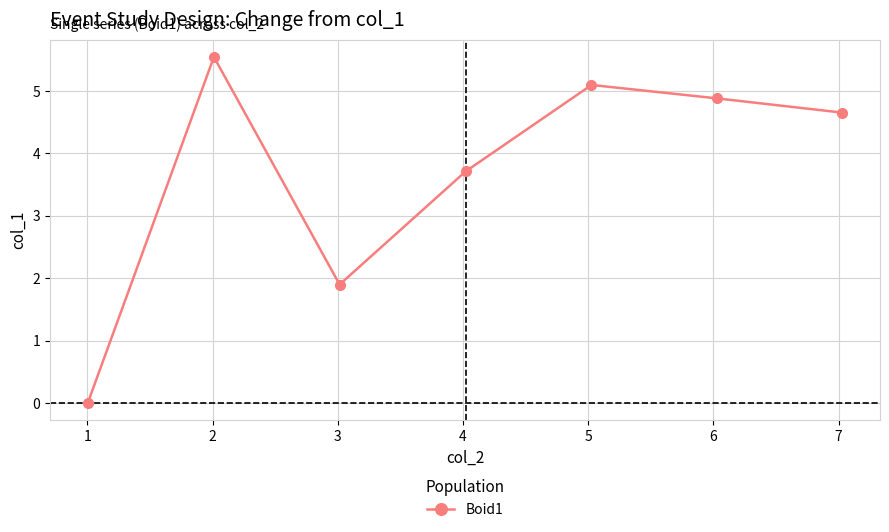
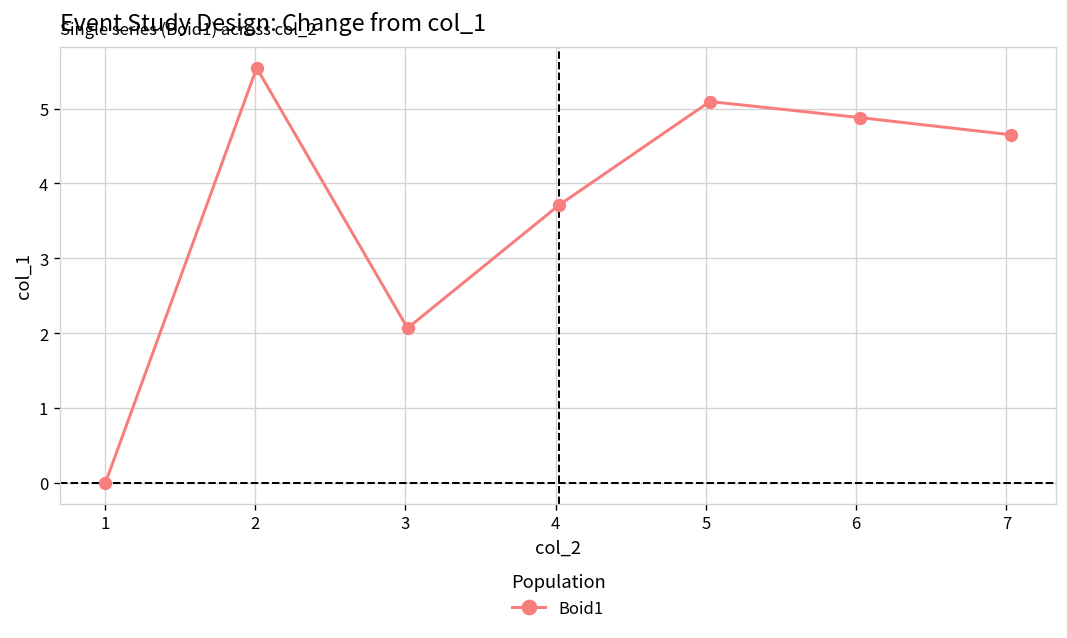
3: 1.9 -> 2.1
